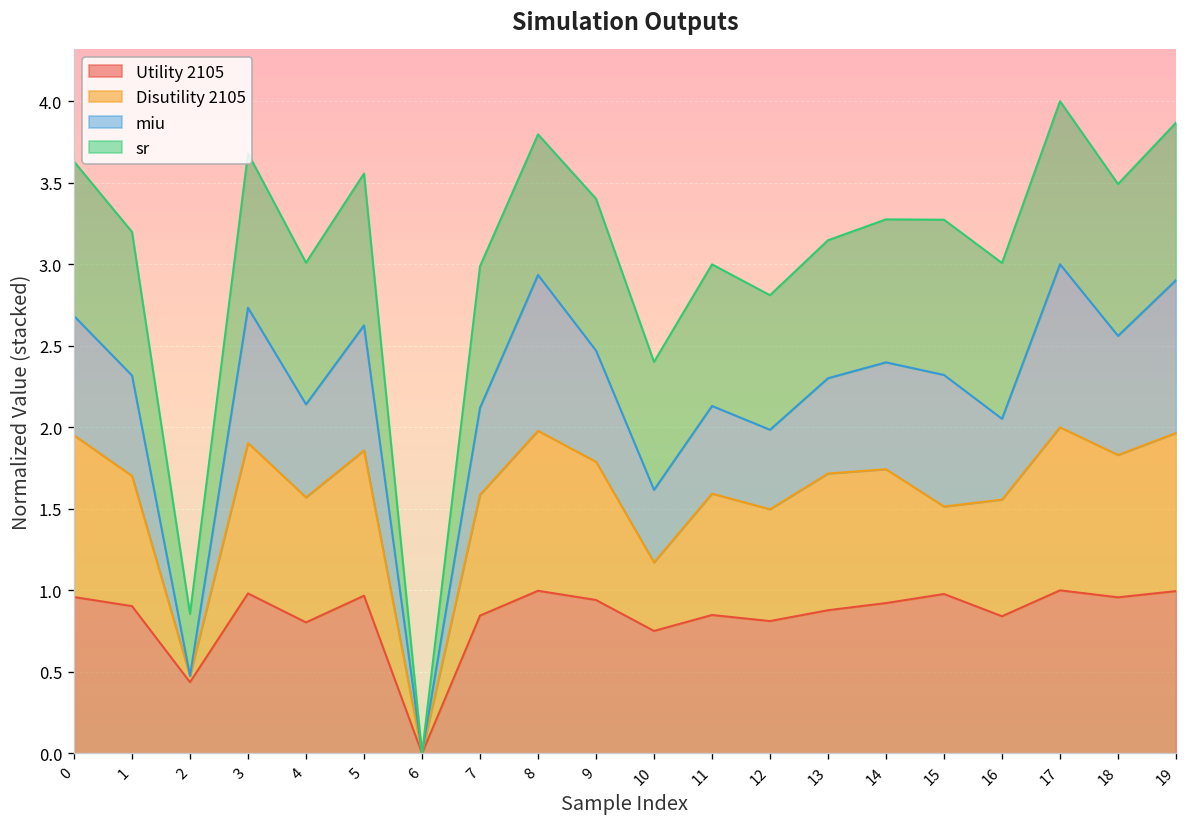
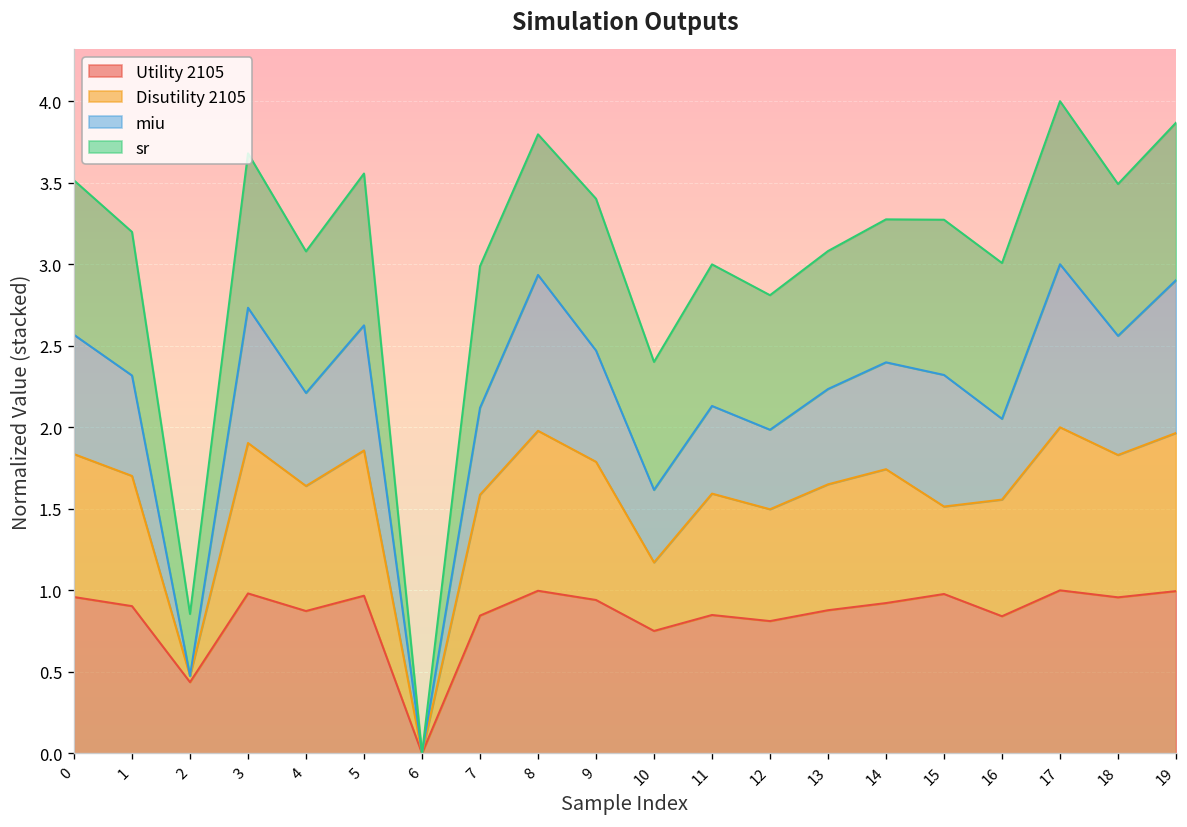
Disutility 2105, 0: 0.99 -> 0.88
Utility 2105, 4: 0.80 -> 0.87
Disutility 2105, 13: 0.84 -> 0.77
